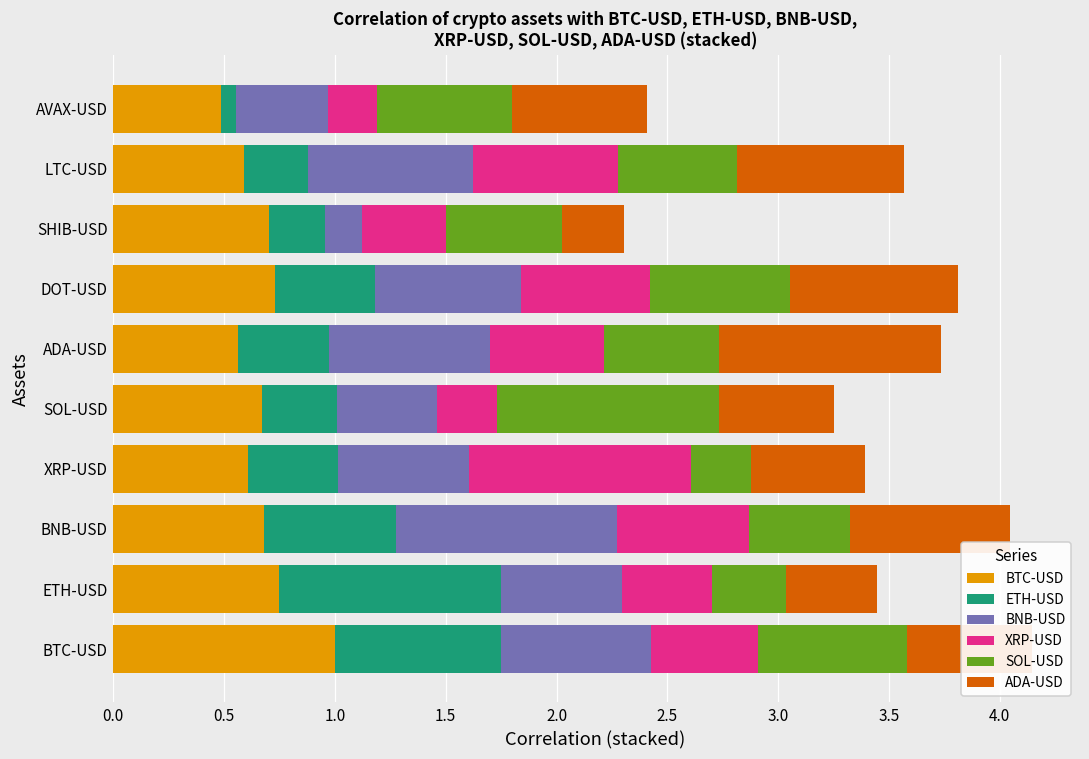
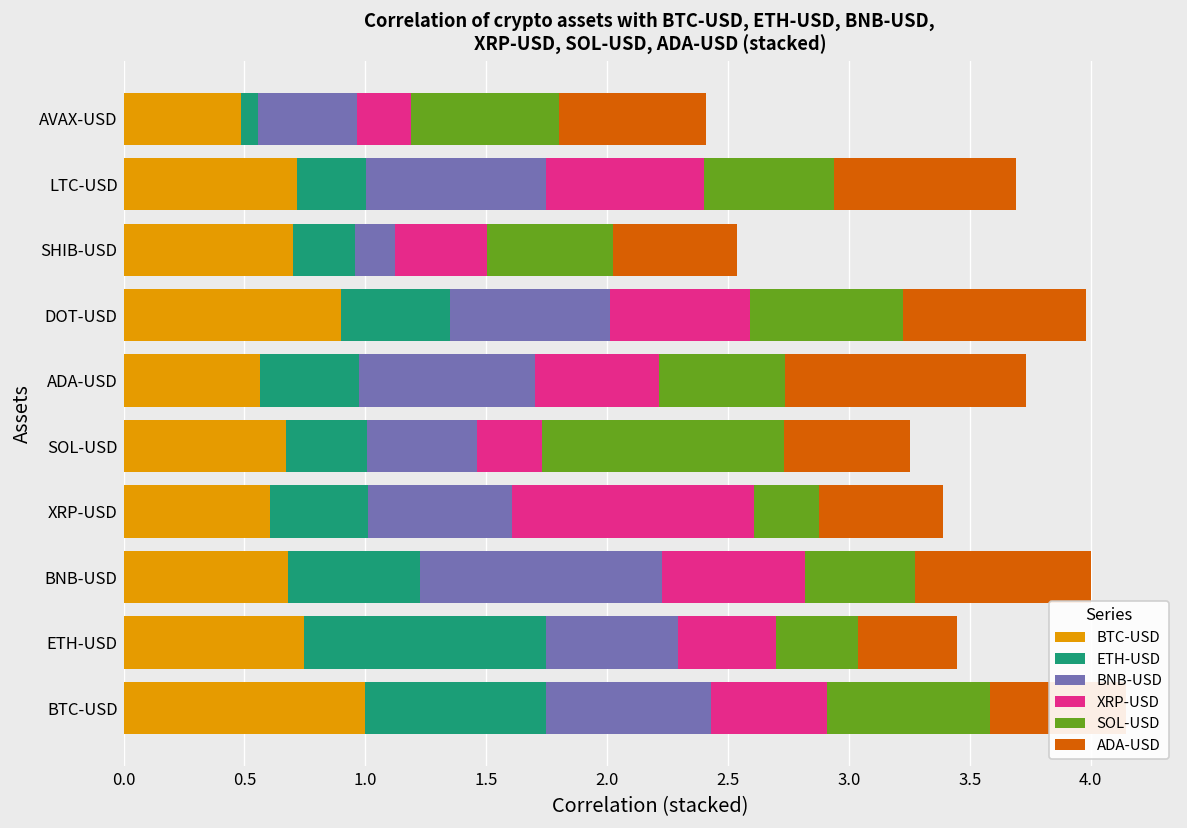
BTC-USD, LTC-USD: 0.59 -> 0.72
ADA-USD, SHIB-USD: 0.28 -> 0.51
BTC-USD, DOT-USD: 0.73 -> 0.90
ETH-USD, BNB-USD: 0.59 -> 0.55
